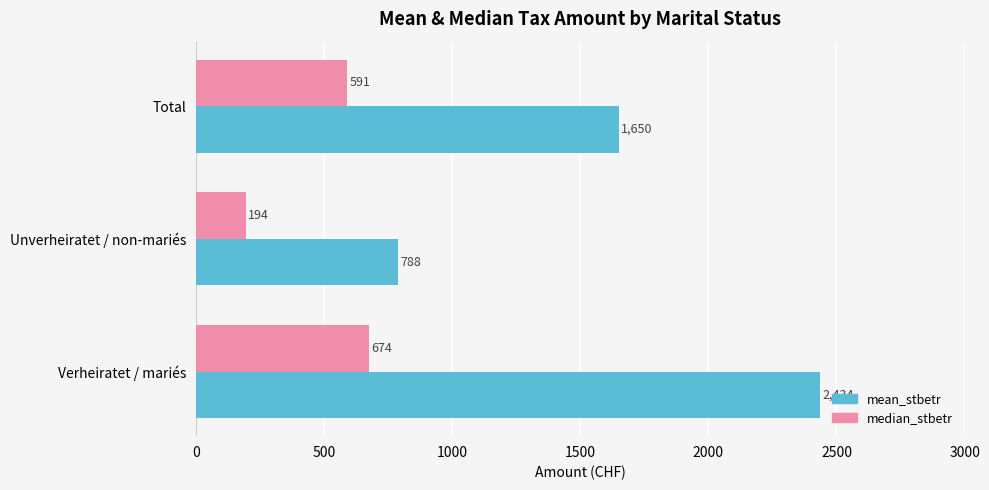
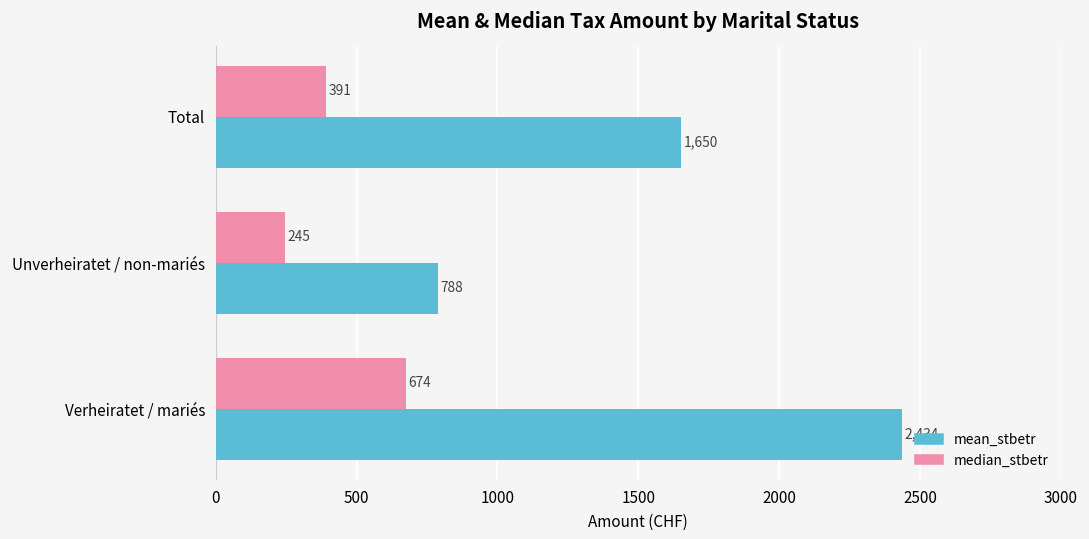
median_stbetr, Total: 591 -> 391
median_stbetr, Unverheiratet / non-mariés: 194 -> 245
